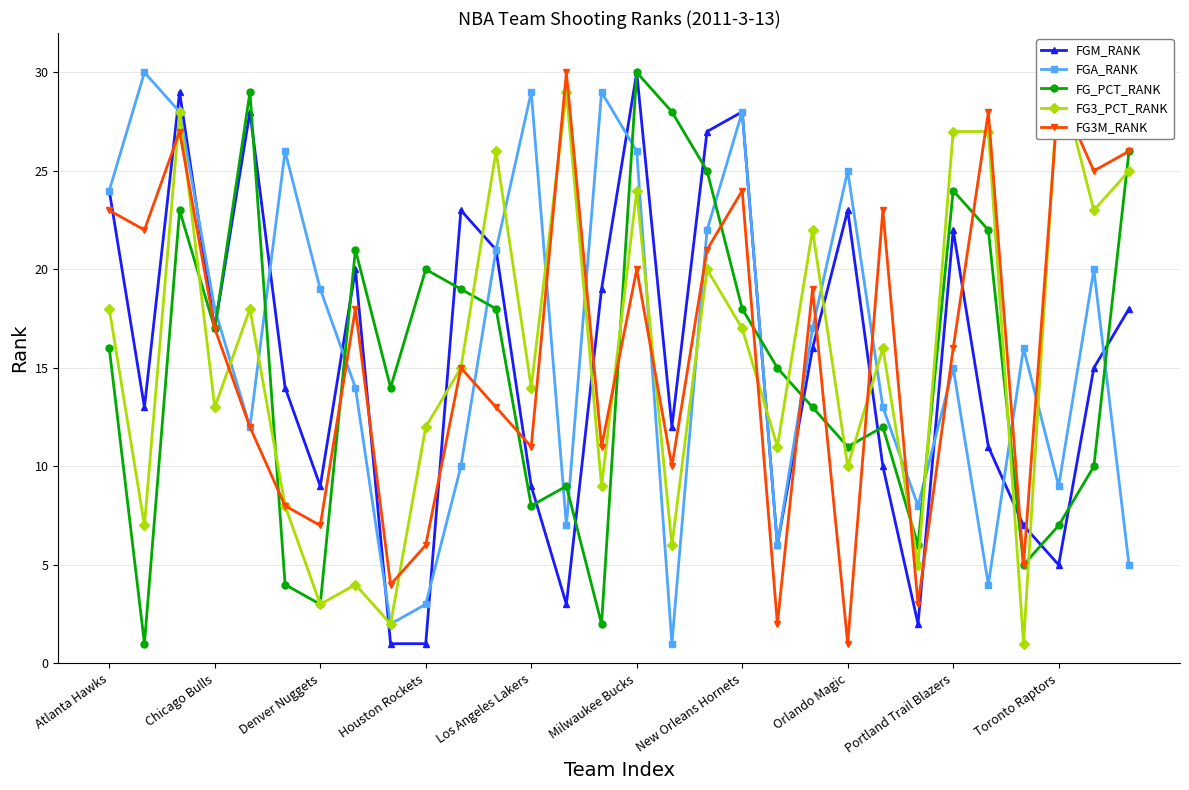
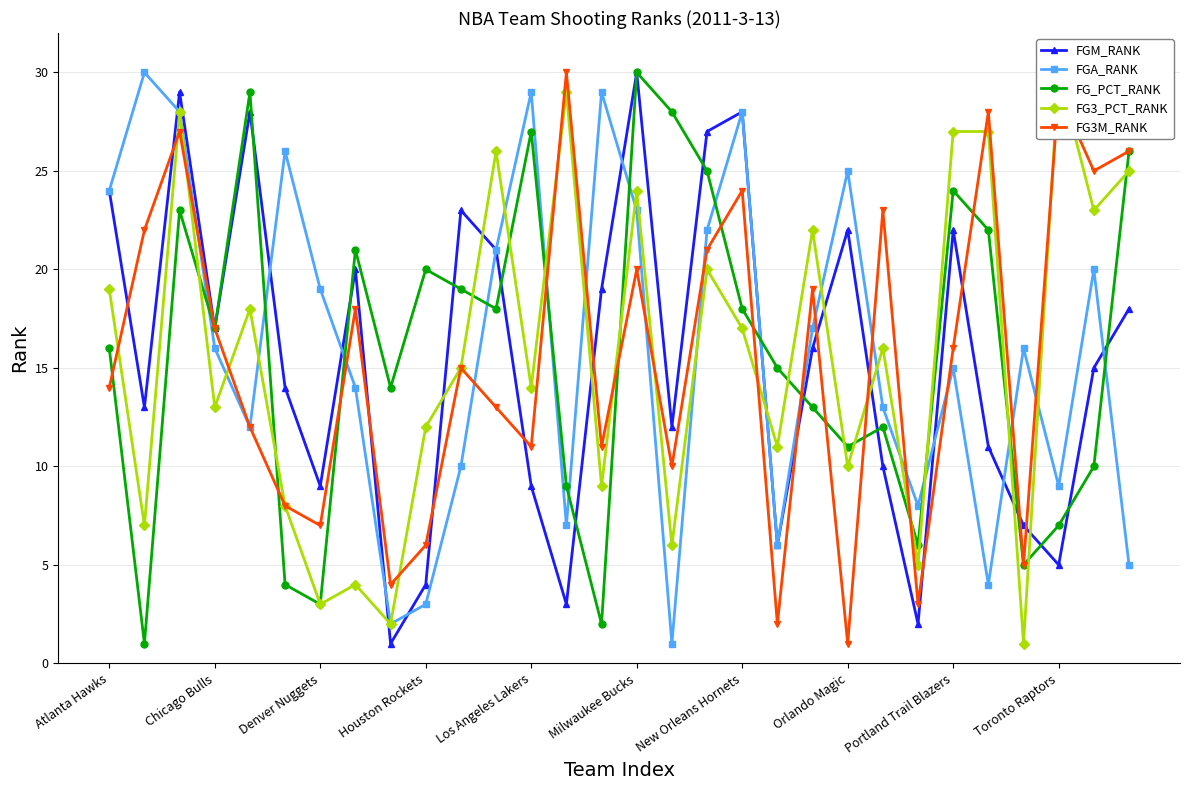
FG3_PCT_RANK, Atlanta Hawks: 18 -> 19
FG3M_RANK, Atlanta Hawks: 23 -> 14
FGA_RANK, Chicago Bulls: 18 -> 16
FGM_RANK, Houston Rockets: 1 -> 4
FG_PCT_RANK, Los Angeles Lakers: 8 -> 27
FGA_RANK, Milwaukee Bucks: 26 -> 23
FGM_RANK, Orlando Magic: 23 -> 22
